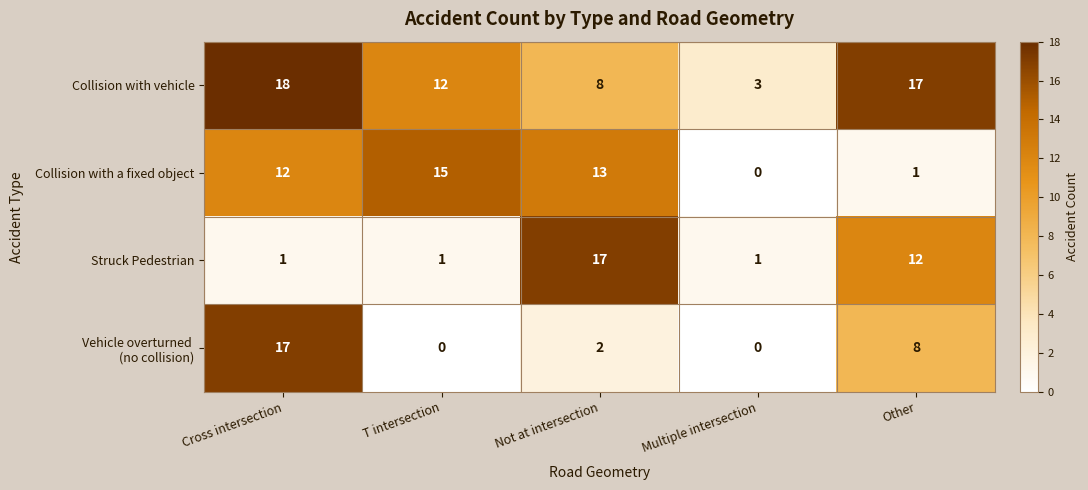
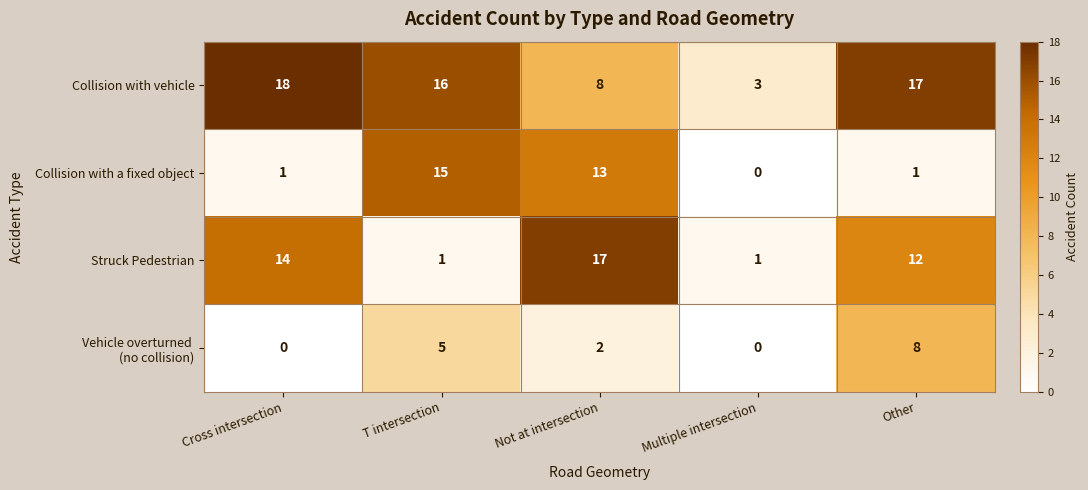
Collision with vehicle, T intersection: 12 -> 16
Collision with a fixed object, Cross intersection: 12 -> 1
Struck Pedestrian, Cross intersection: 1 -> 14
Vehicle overturned (no collision), Cross intersection: 17 -> 0
Vehicle overturned (no collision), T intersection: 0 -> 5
